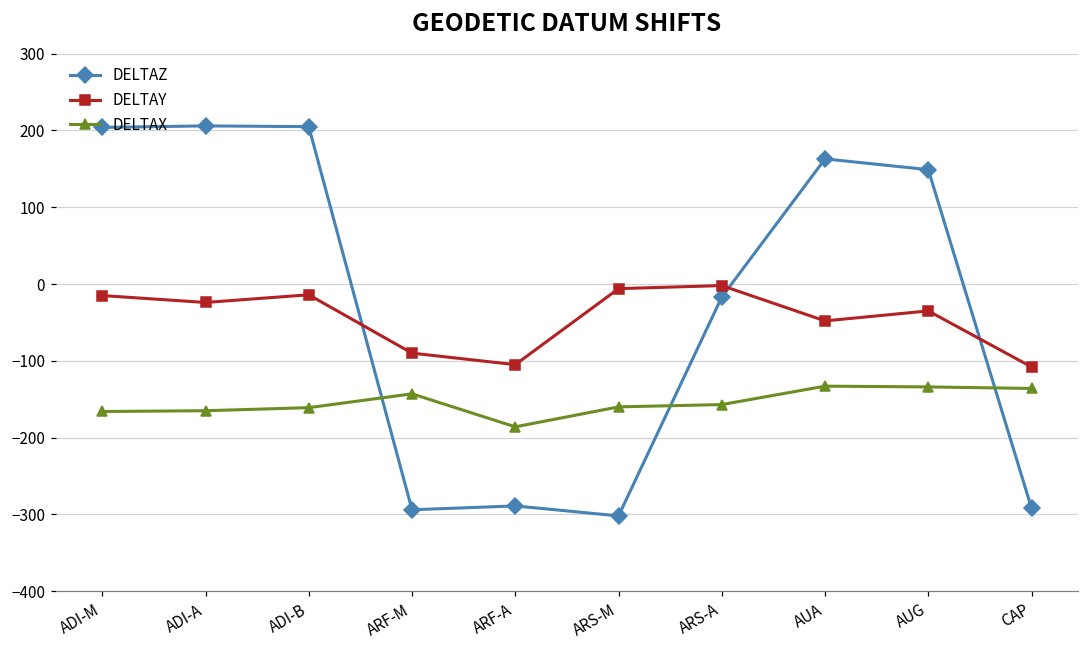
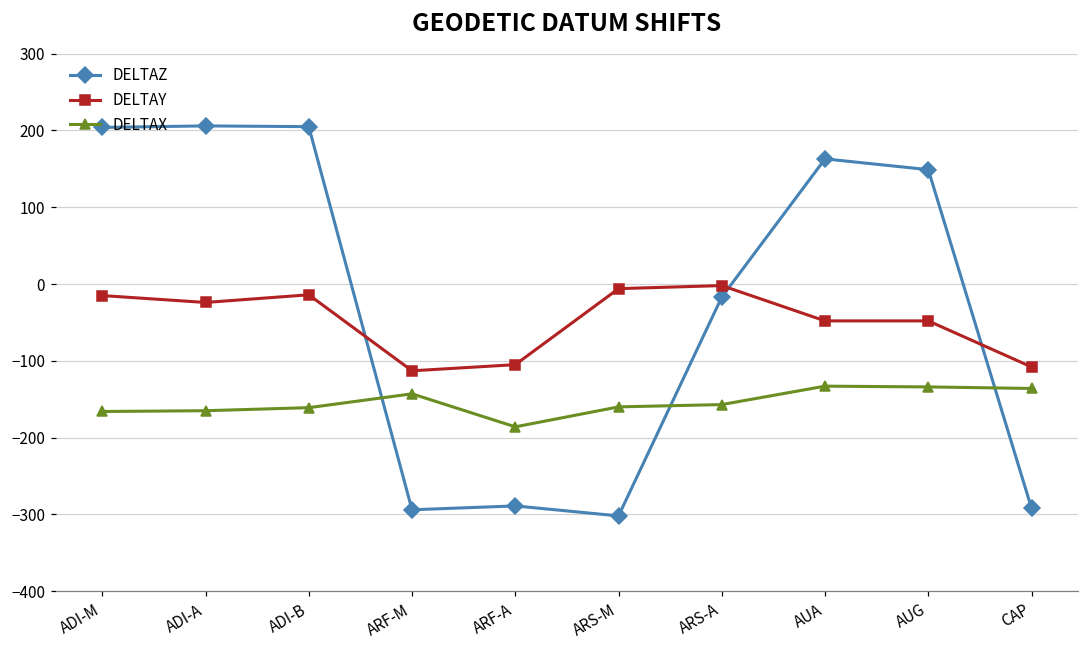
DELTAY, ARF-M: -90 -> -110
DELTAY, AUG: -40 -> -50
